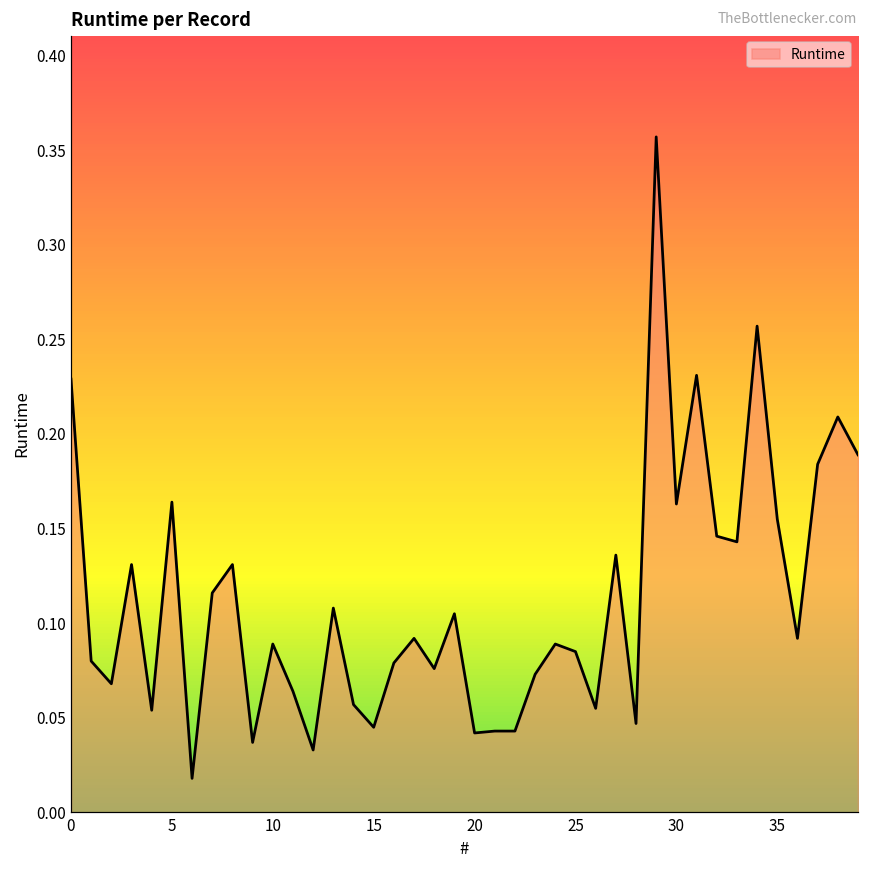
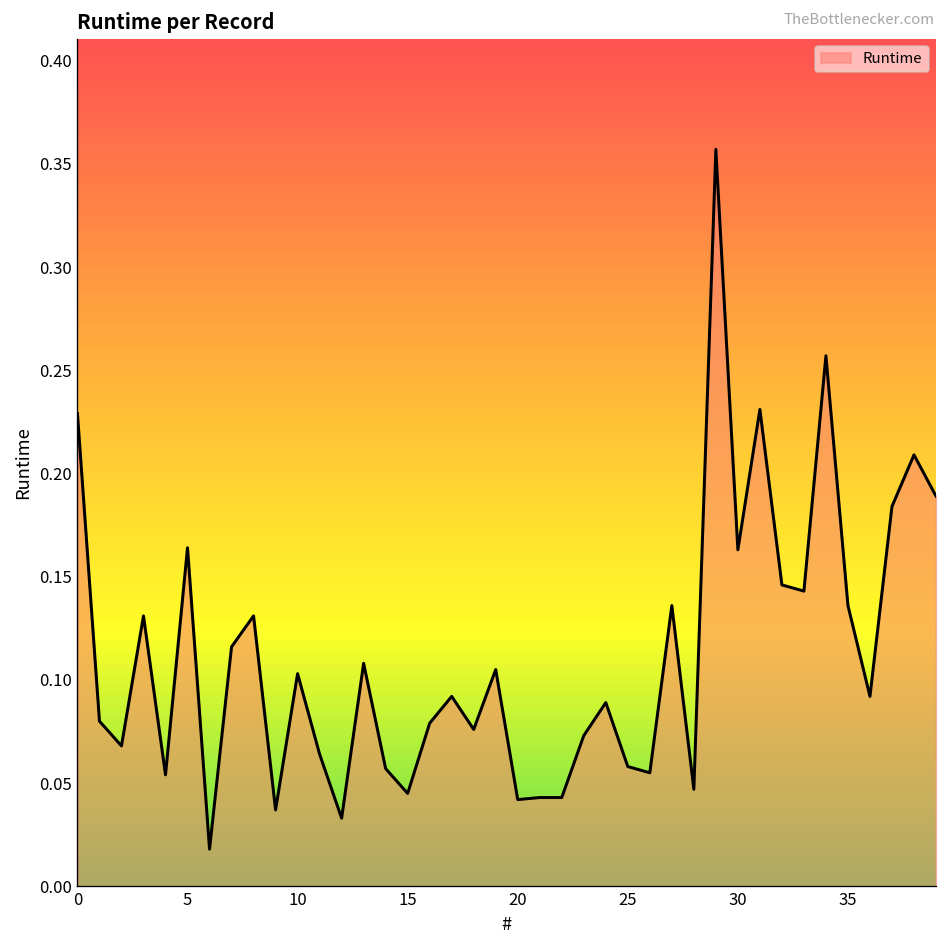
10: 0.089 -> 0.103
25: 0.085 -> 0.058
35: 0.155 -> 0.136
